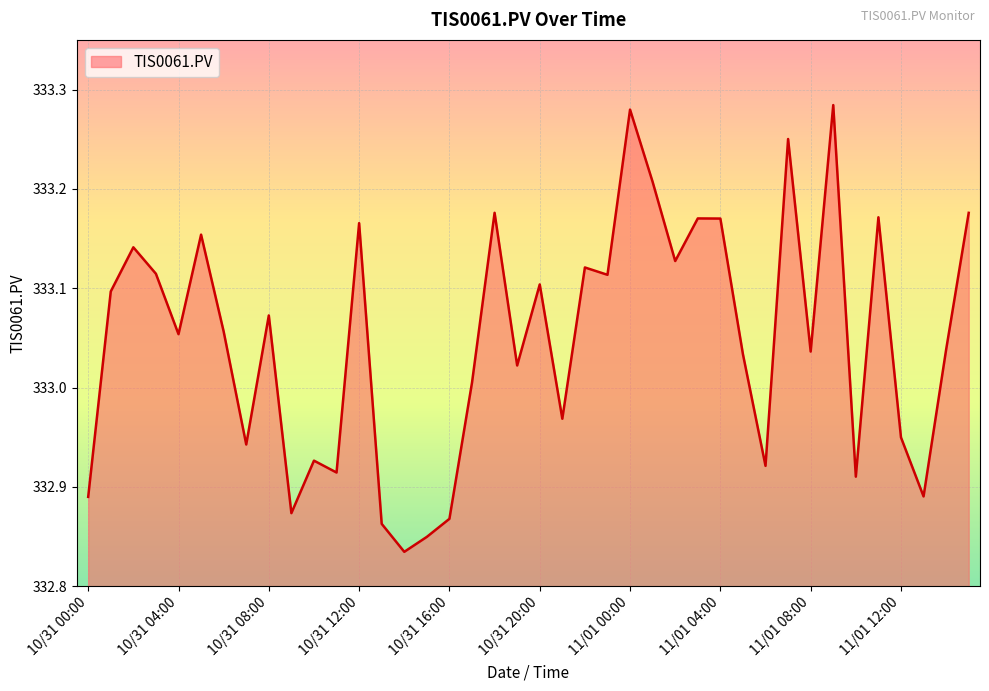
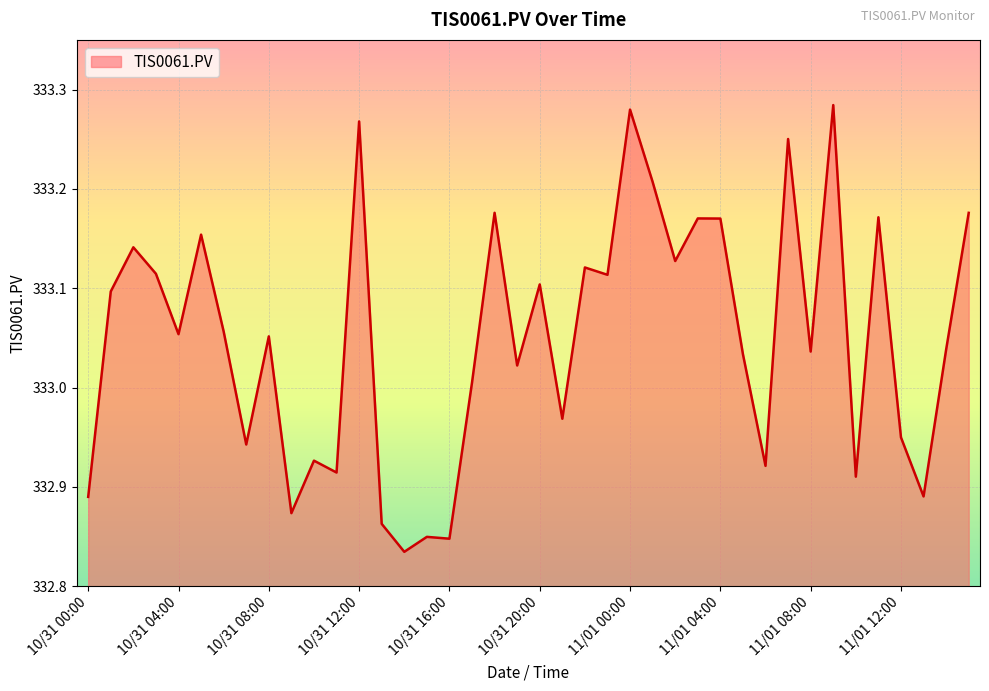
10/31 08:00: 333.07 -> 333.05
10/31 12:00: 333.17 -> 333.27
10/31 16:00: 332.87 -> 332.85
